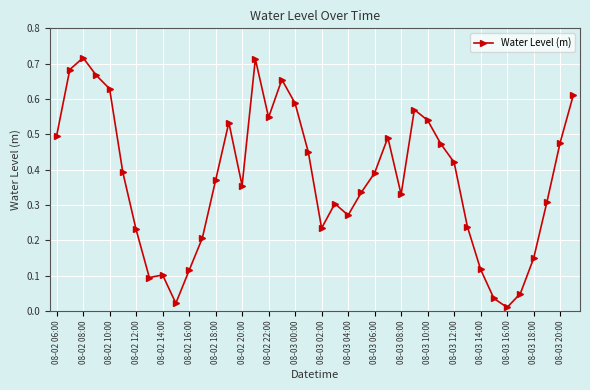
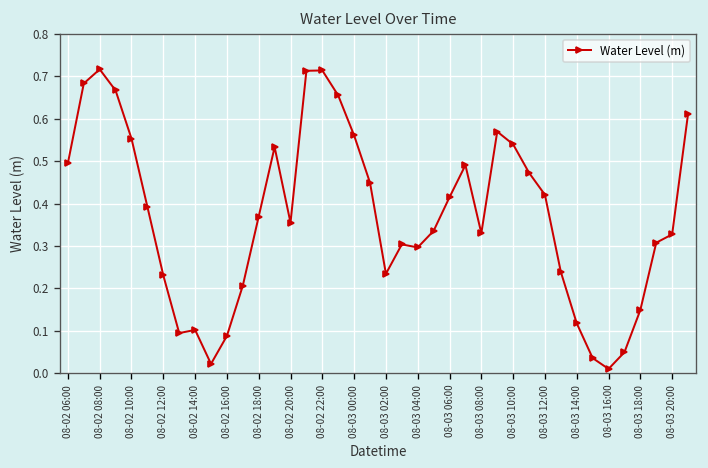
08-02 10:00: 0.63 -> 0.55
08-02 16:00: 0.11 -> 0.09
08-02 22:00: 0.55 -> 0.71
08-03 00:00: 0.59 -> 0.56
08-03 04:00: 0.27 -> 0.30
08-03 06:00: 0.39 -> 0.42
08-03 20:00: 0.48 -> 0.33
